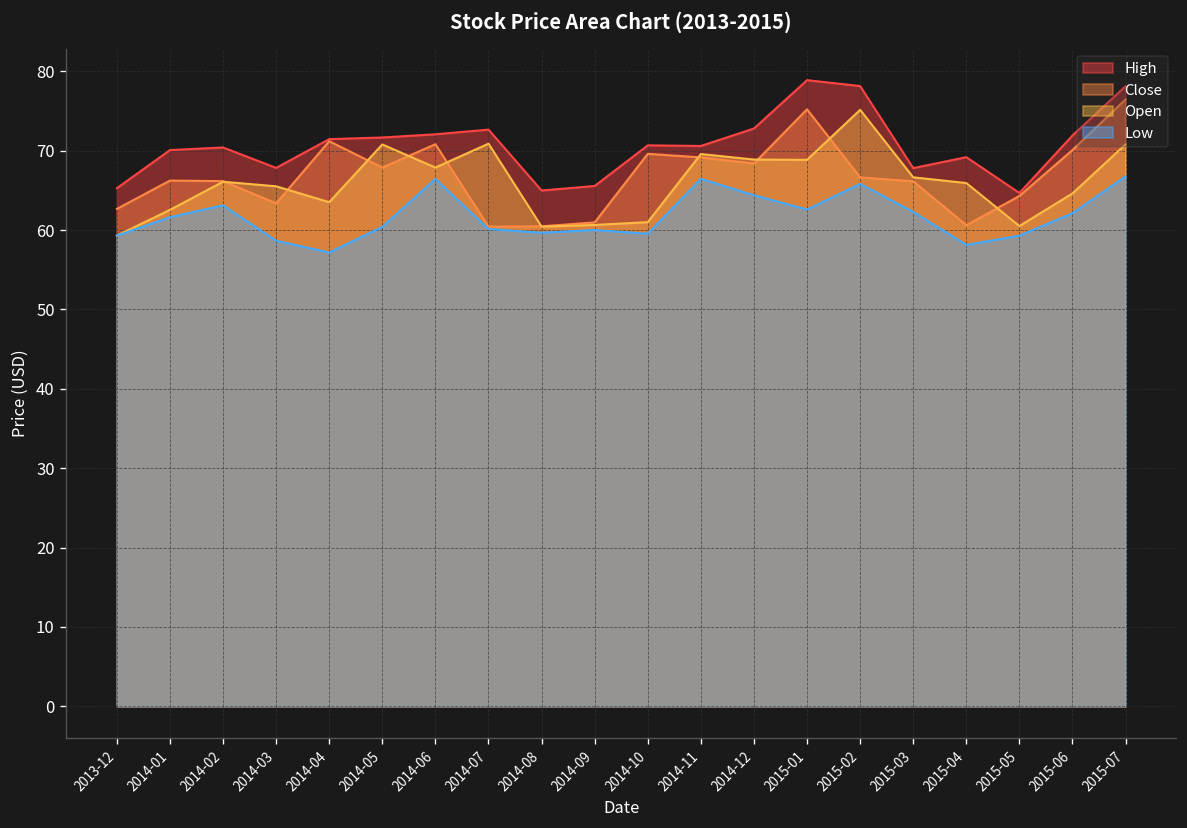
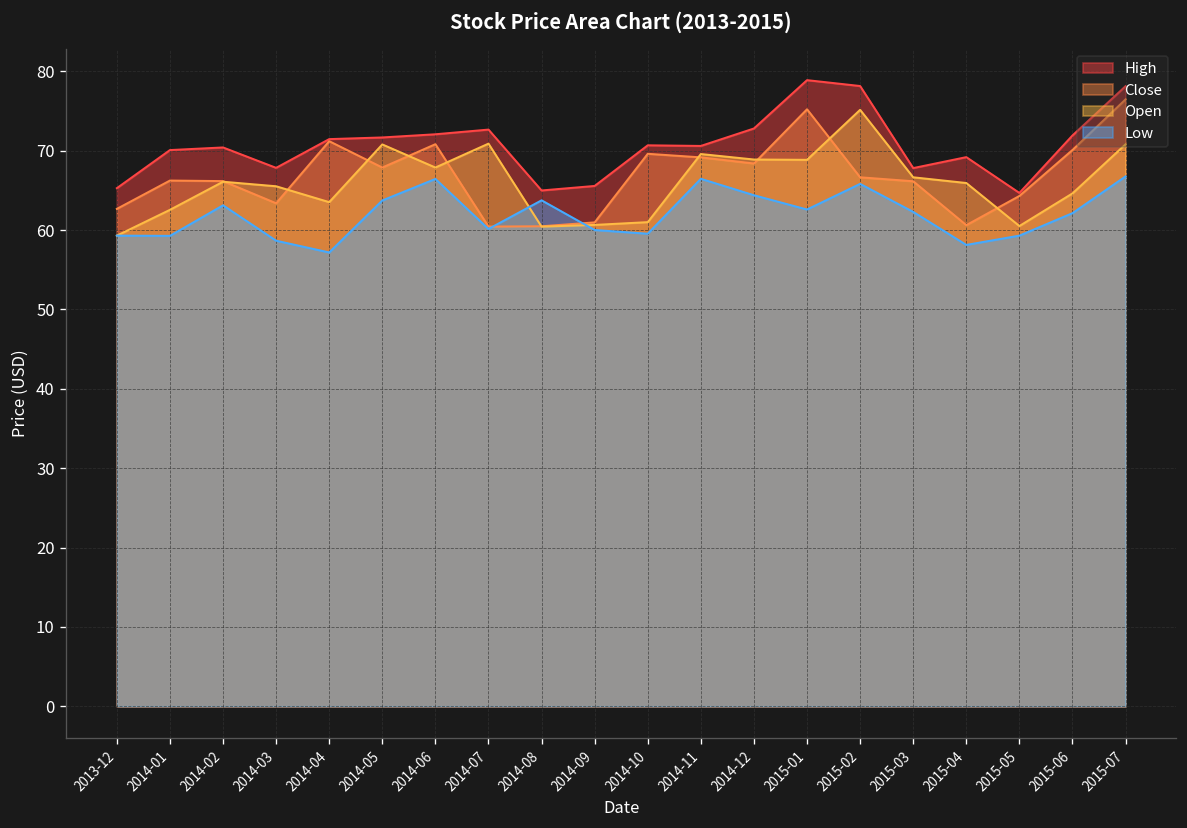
Low, 2014-01: 62 -> 59
Low, 2014-05: 60 -> 64
Low, 2014-08: 60 -> 64
